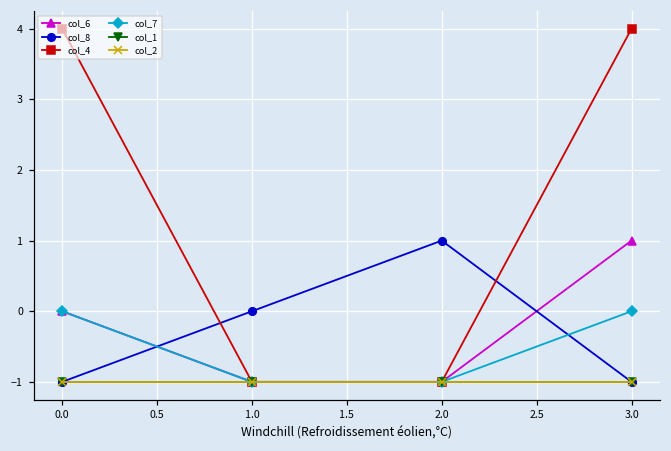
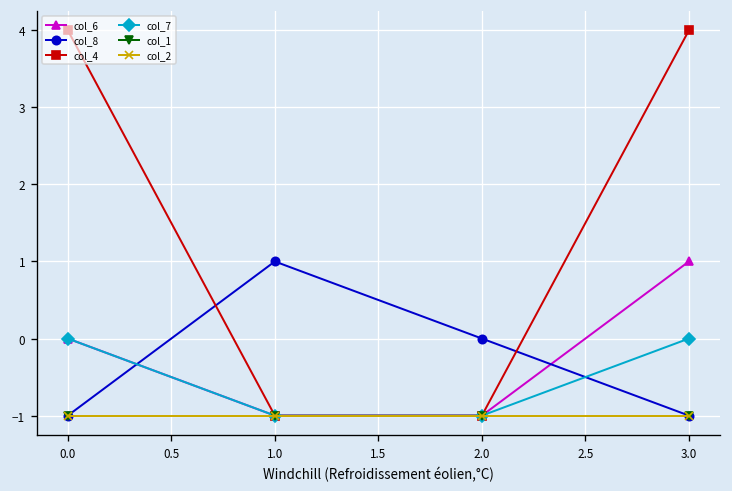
col_8, 1.0: 0 -> 1
col_8, 2.0: 1 -> 0
